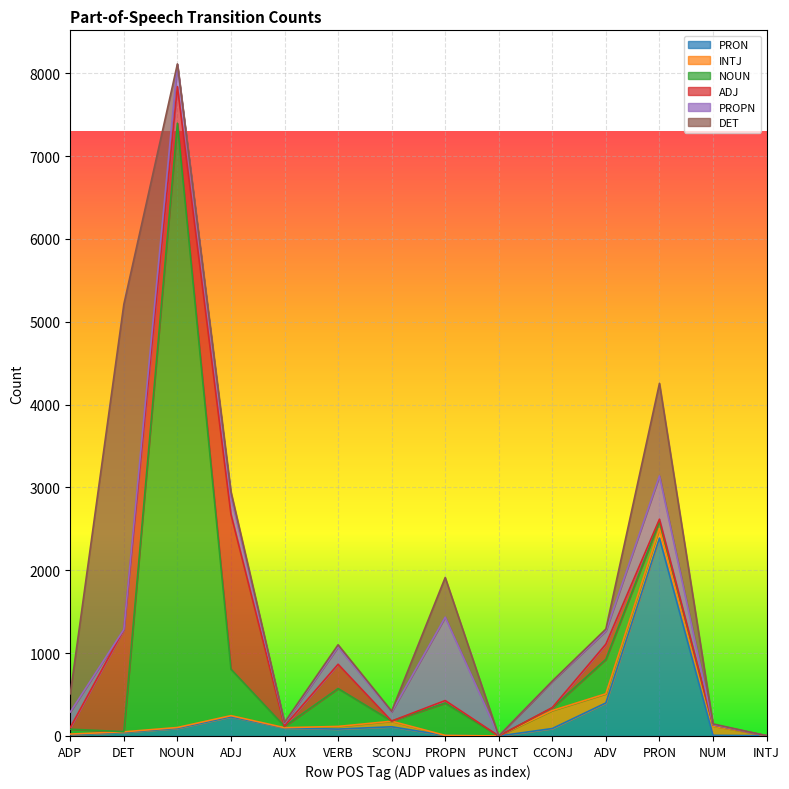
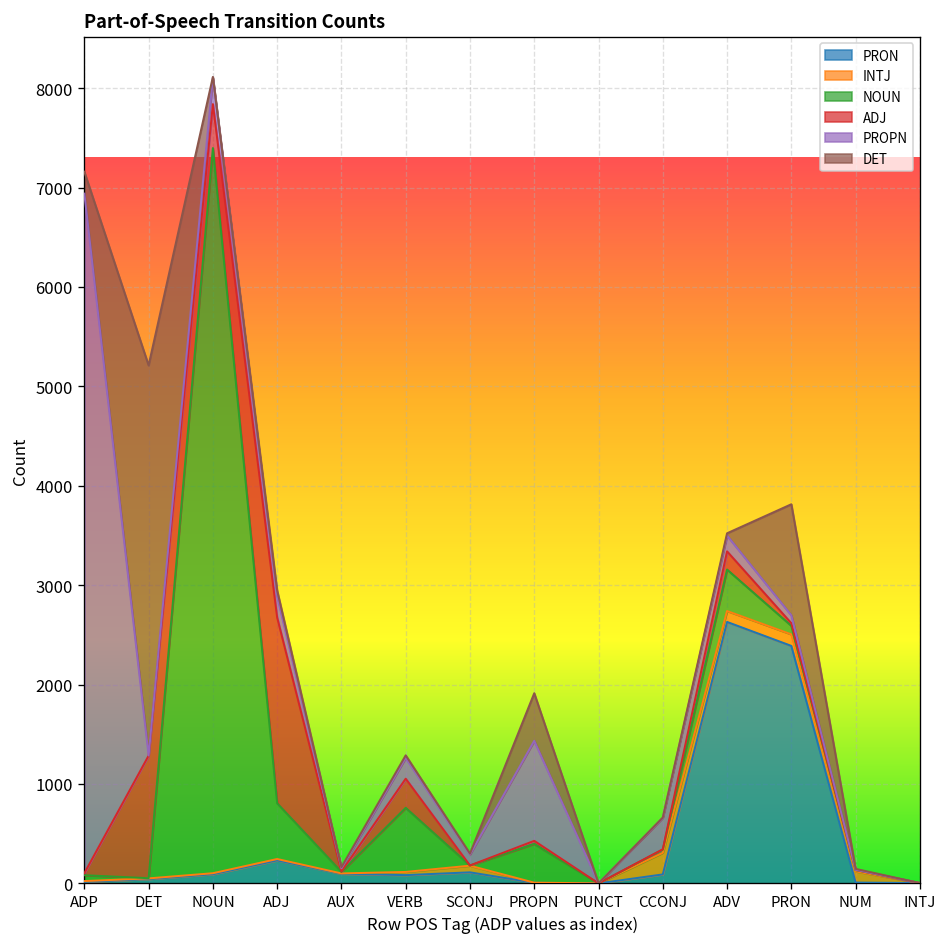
PROPN, ADP: 200 -> 6800
NOUN, VERB: 500 -> 600
PRON, ADV: 400 -> 2600
PROPN, PRON: 500 -> 100
